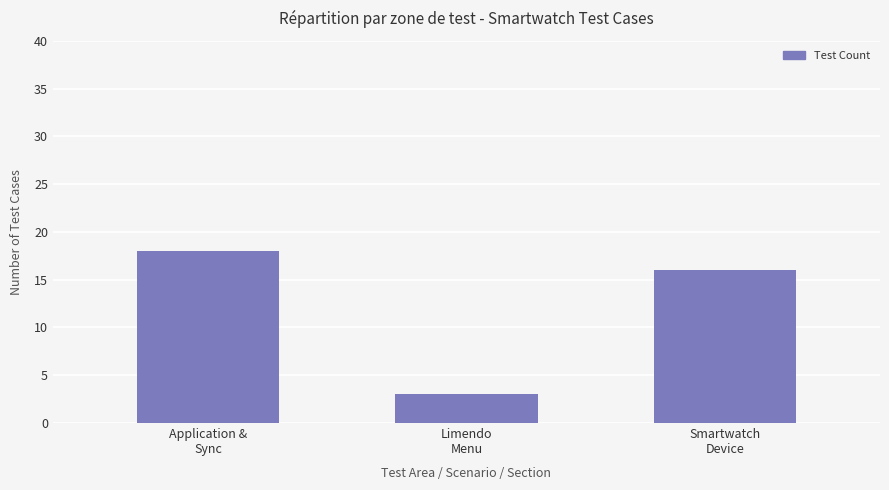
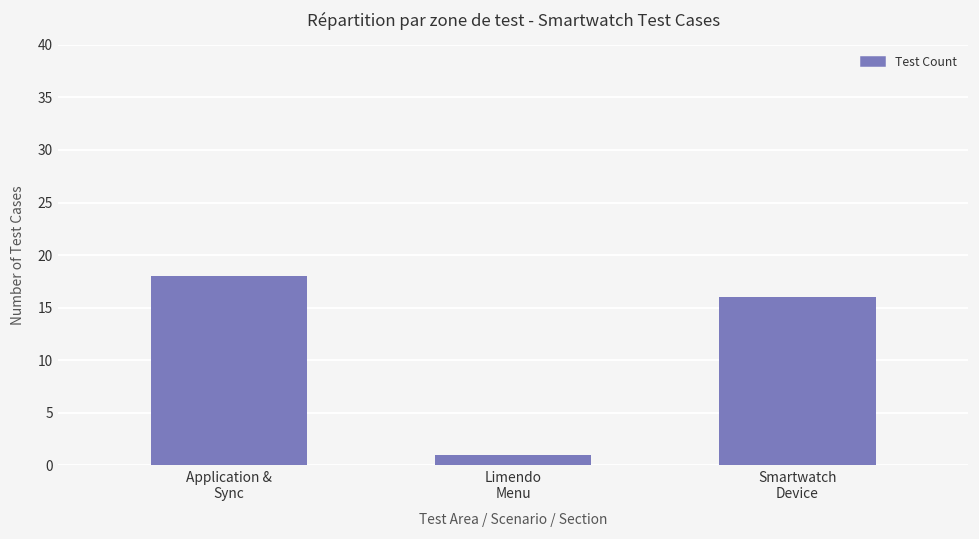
Limendo Menu: 3 -> 1
